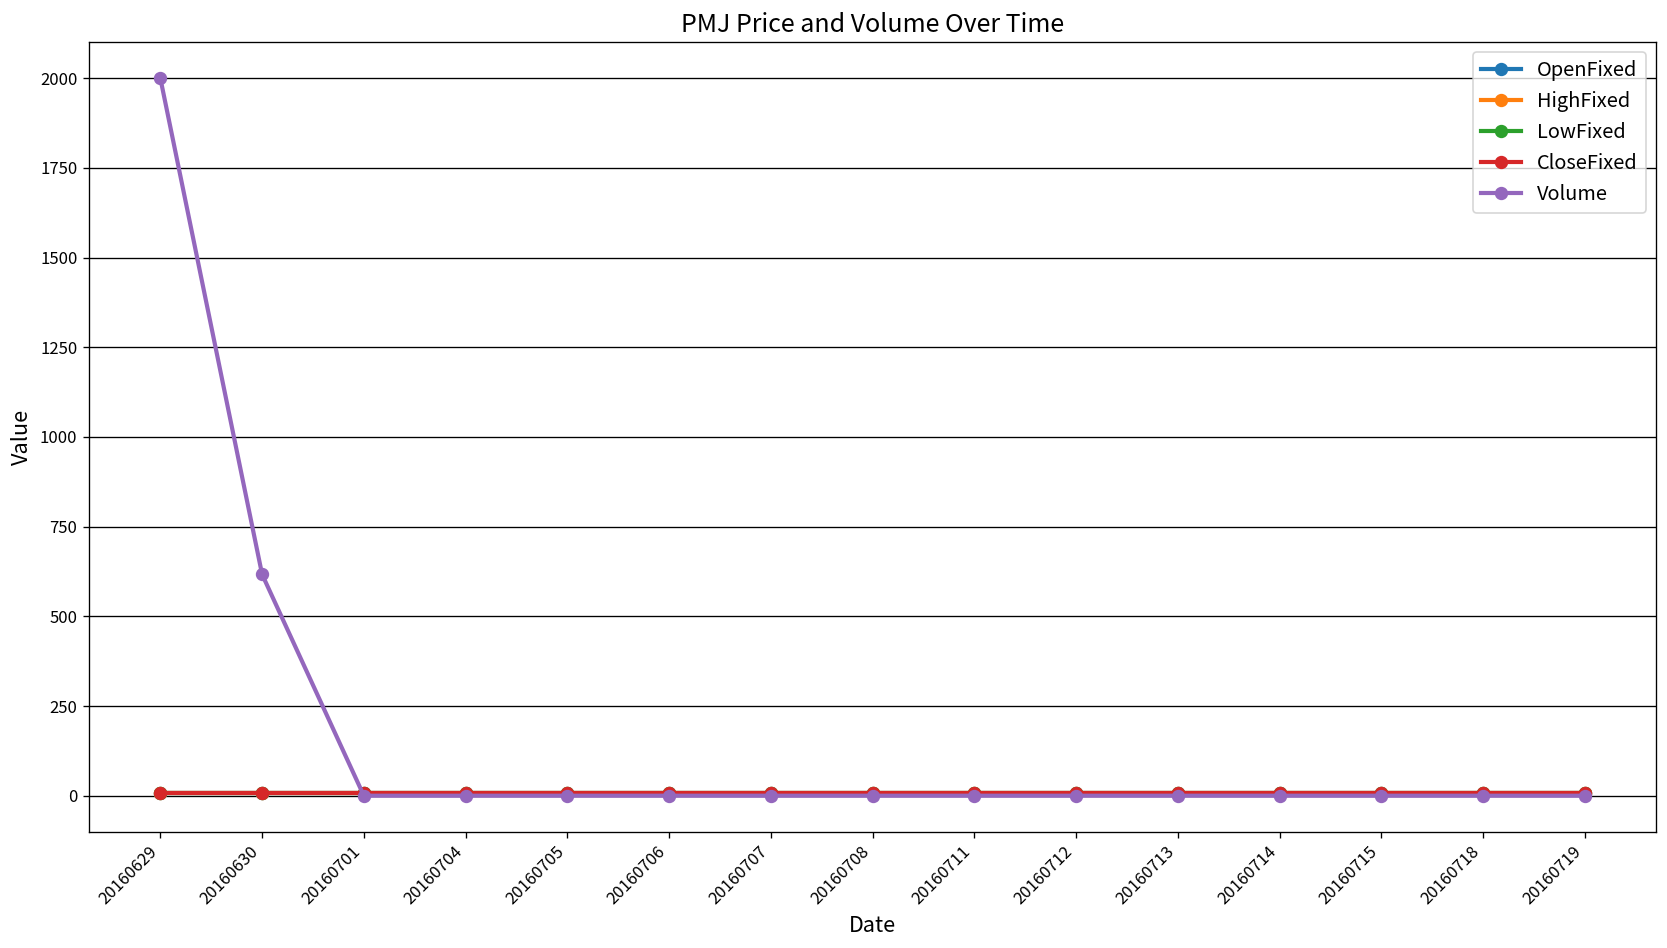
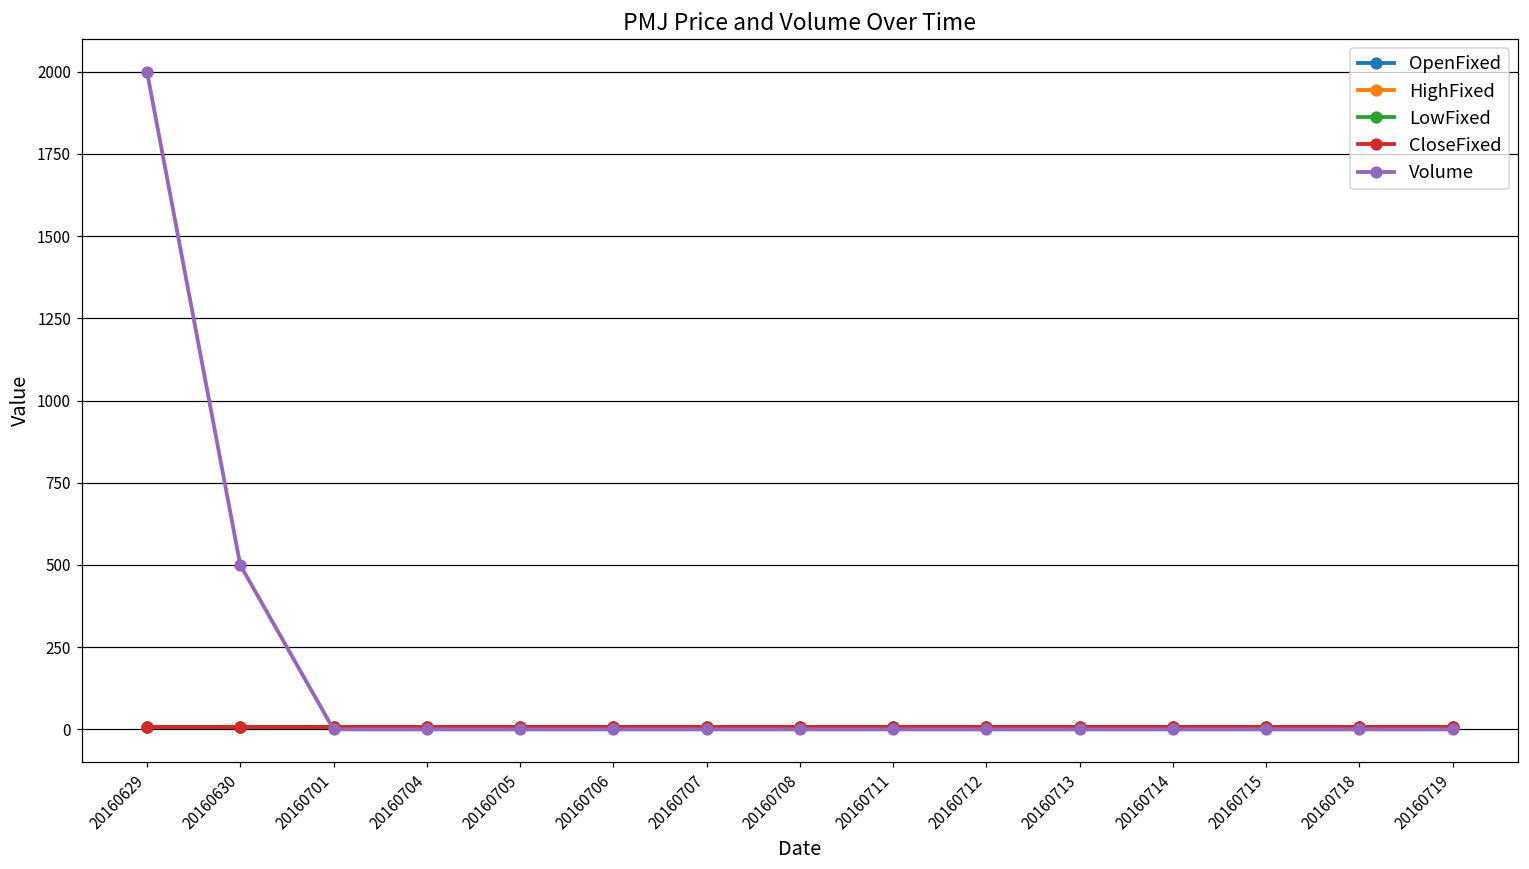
Volume, 20160630: 620 -> 500
